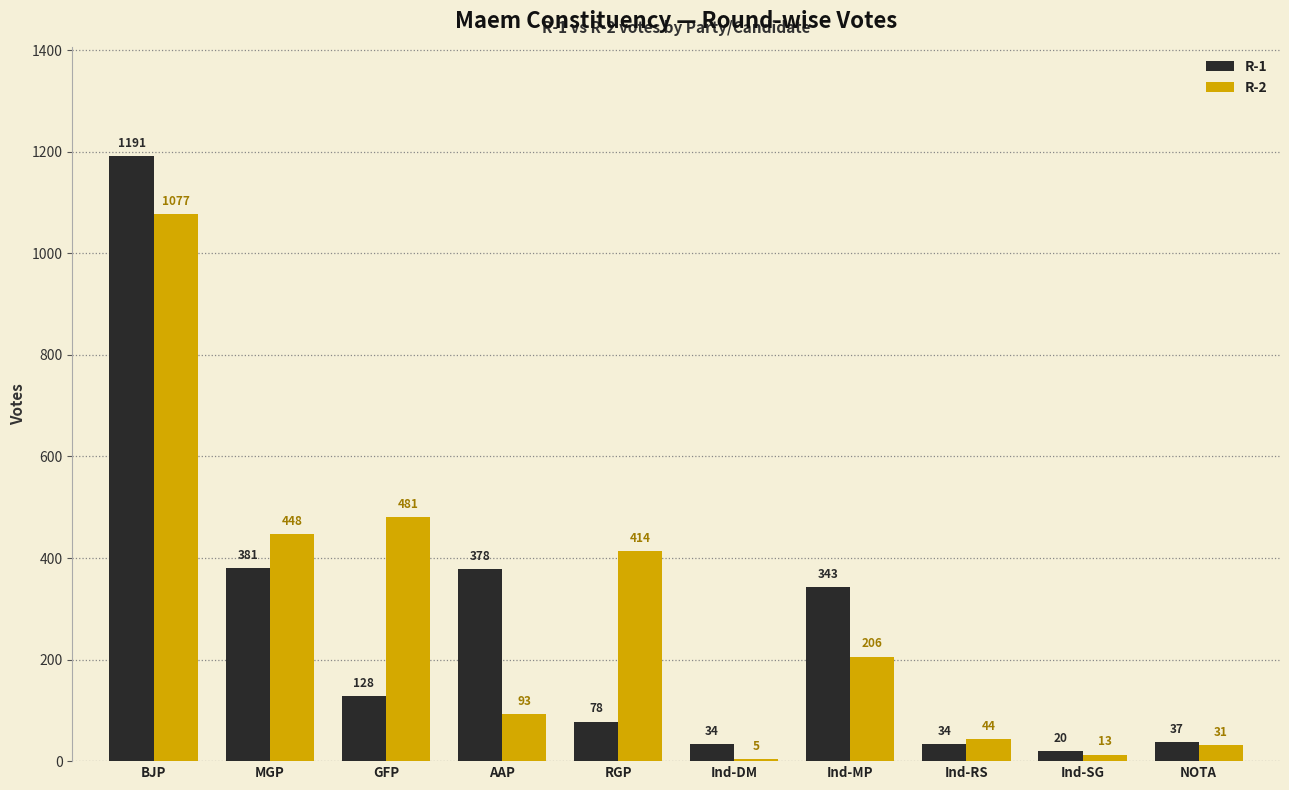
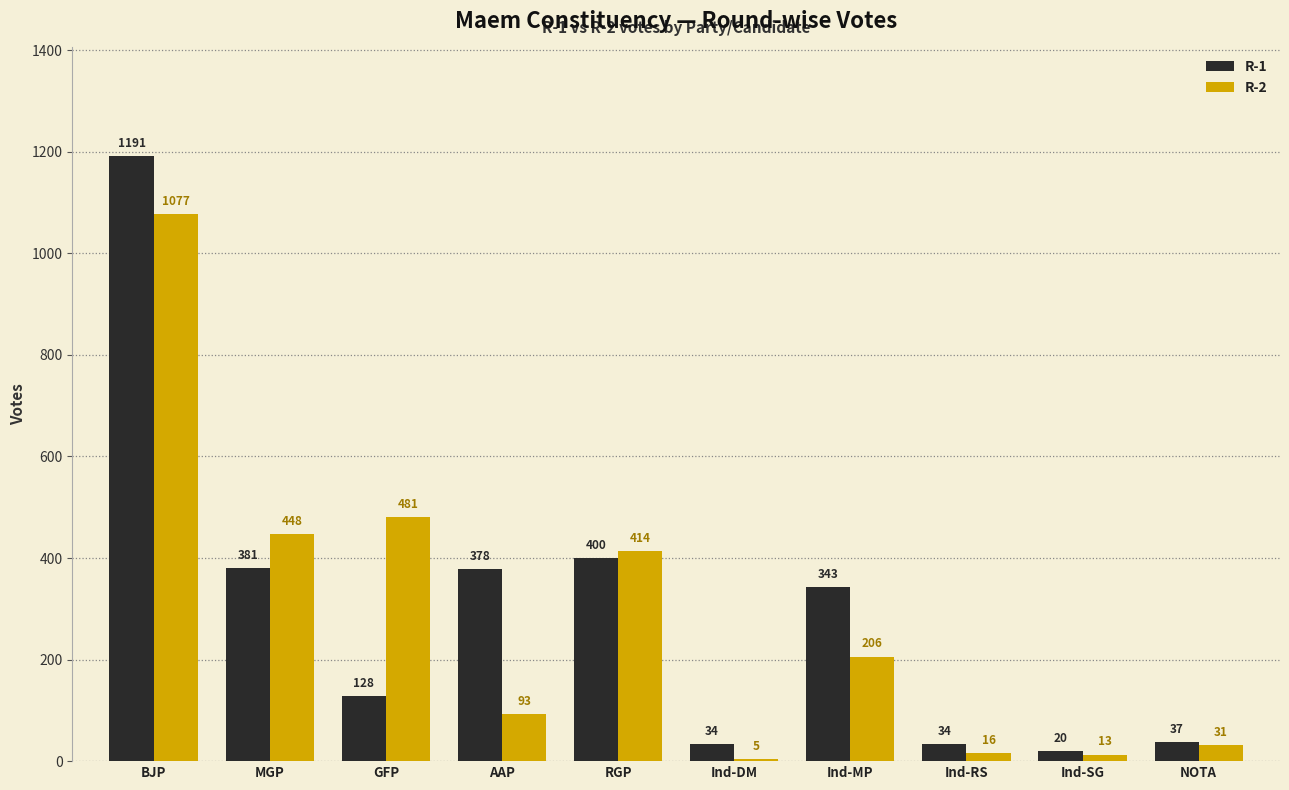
R-1, RGP: 78 -> 400
R-2, Ind-RS: 44 -> 16
